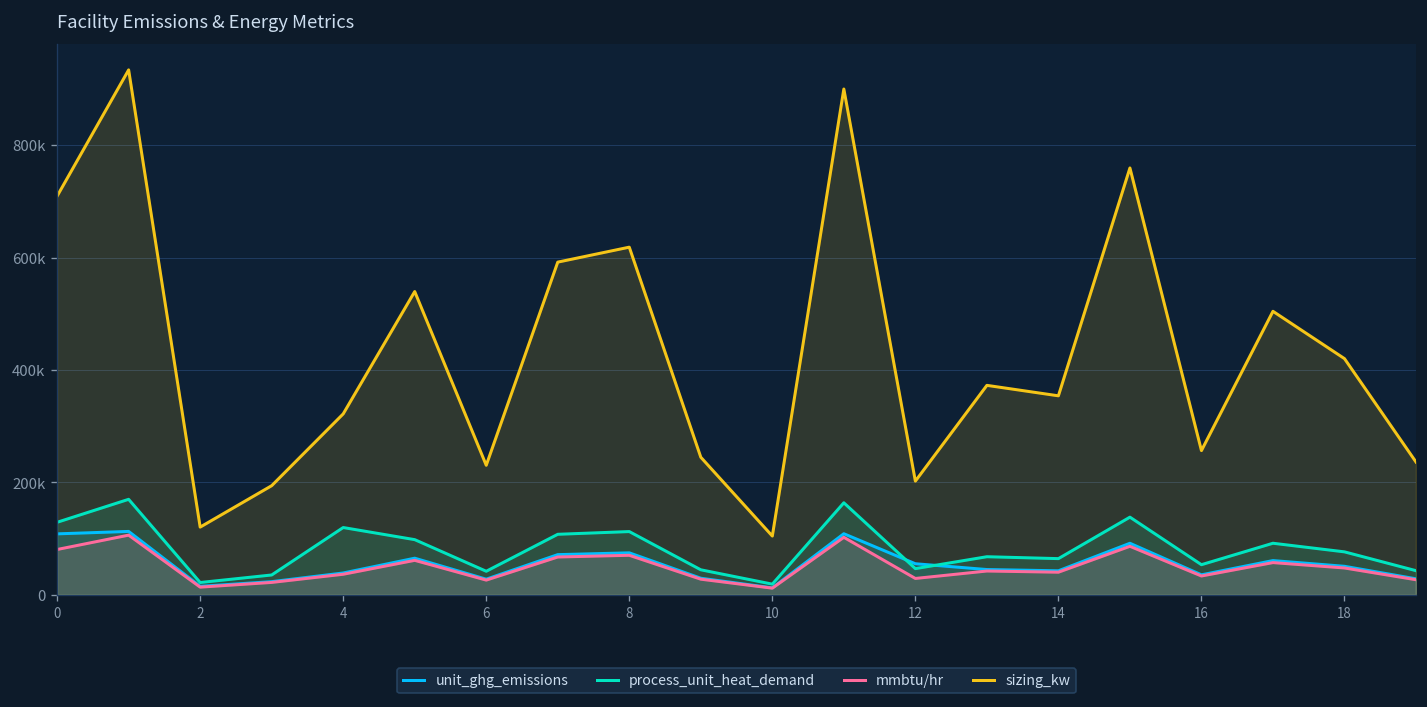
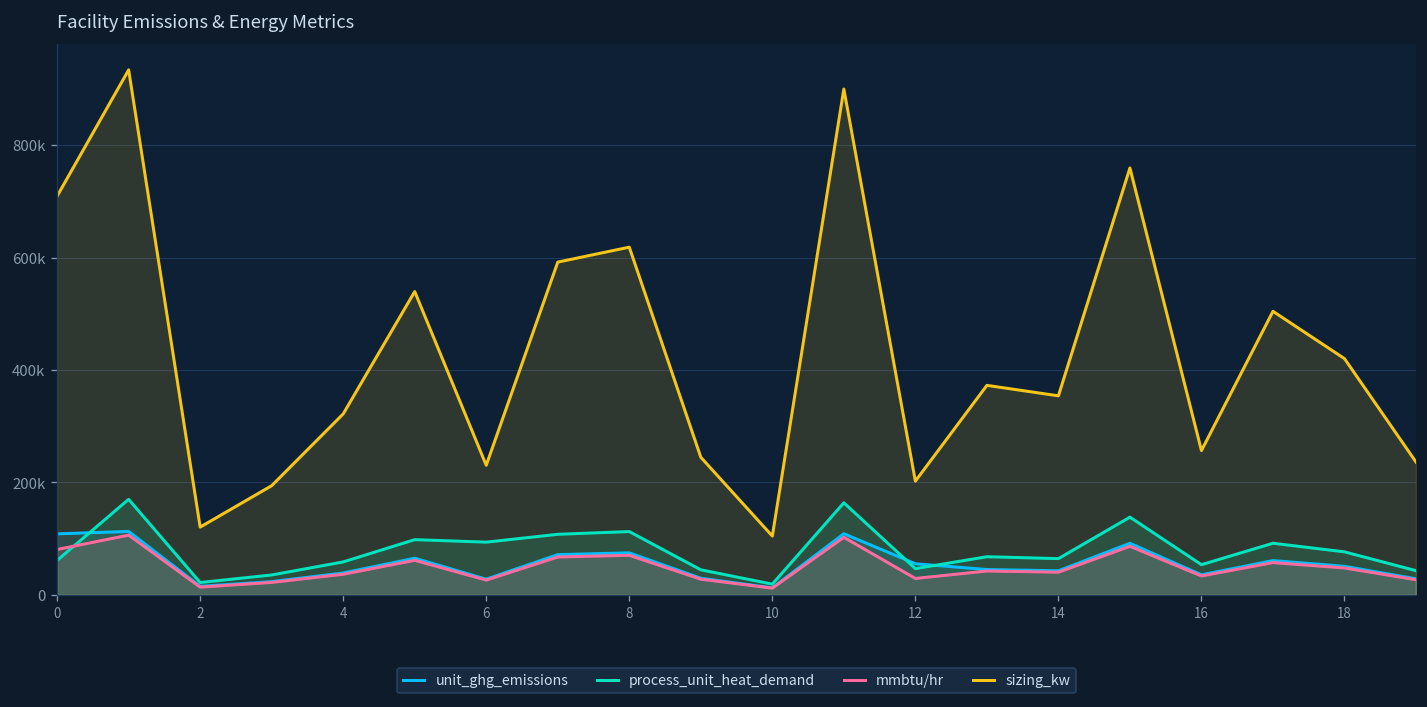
process_unit_heat_demand, 0: 130000 -> 60000
process_unit_heat_demand, 4: 120000 -> 60000
process_unit_heat_demand, 6: 40000 -> 90000
